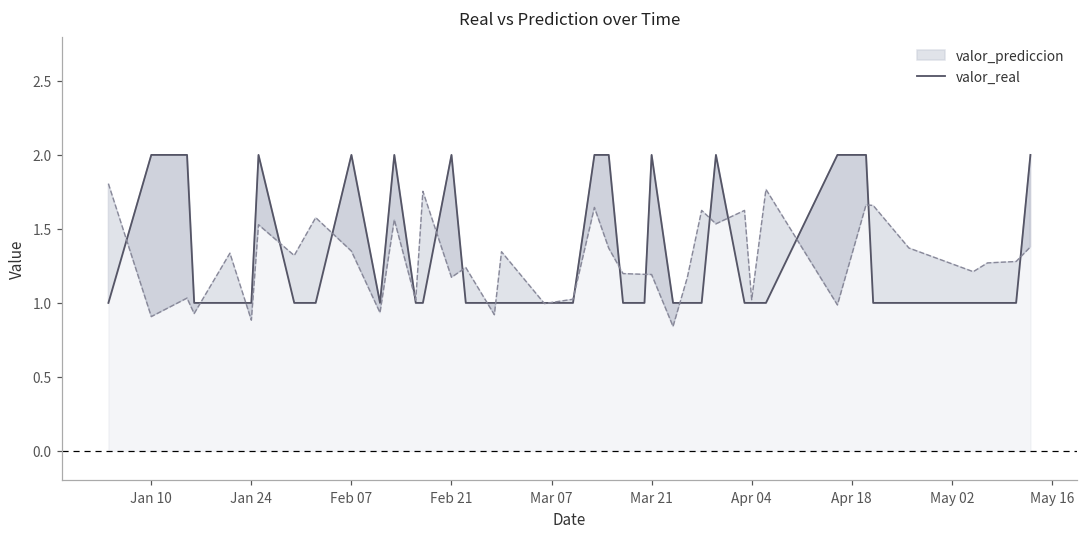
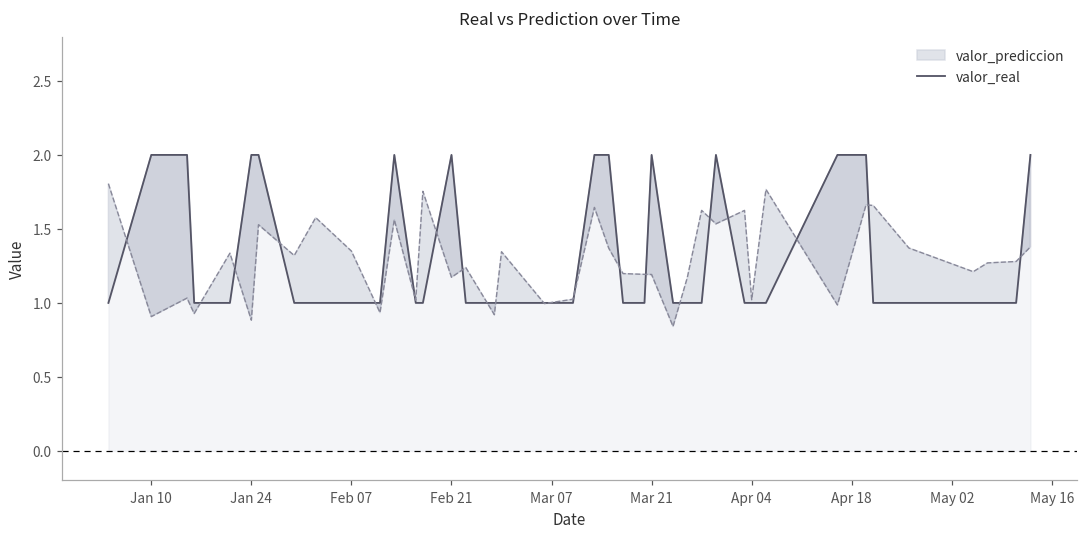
valor_real, Jan 24: 1 -> 2
valor_real, Feb 07: 2 -> 1
